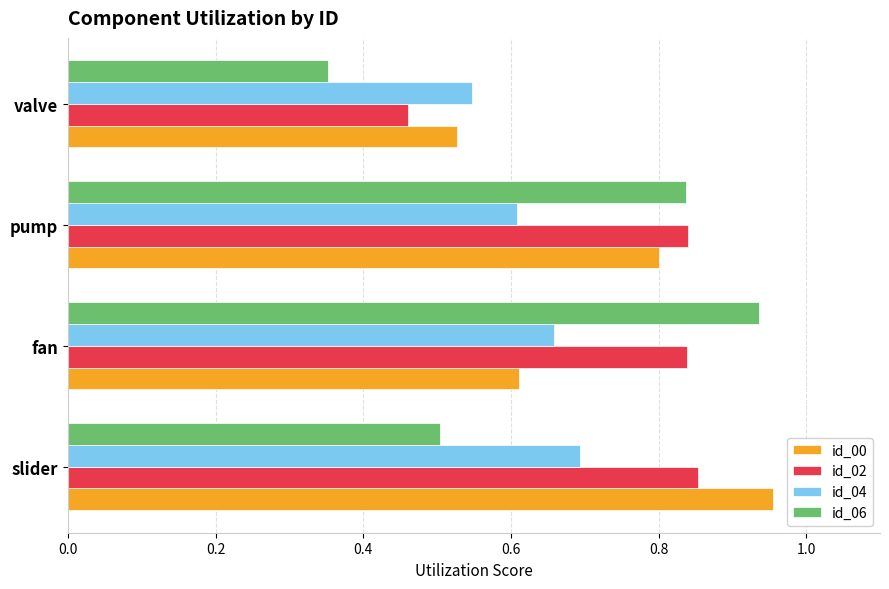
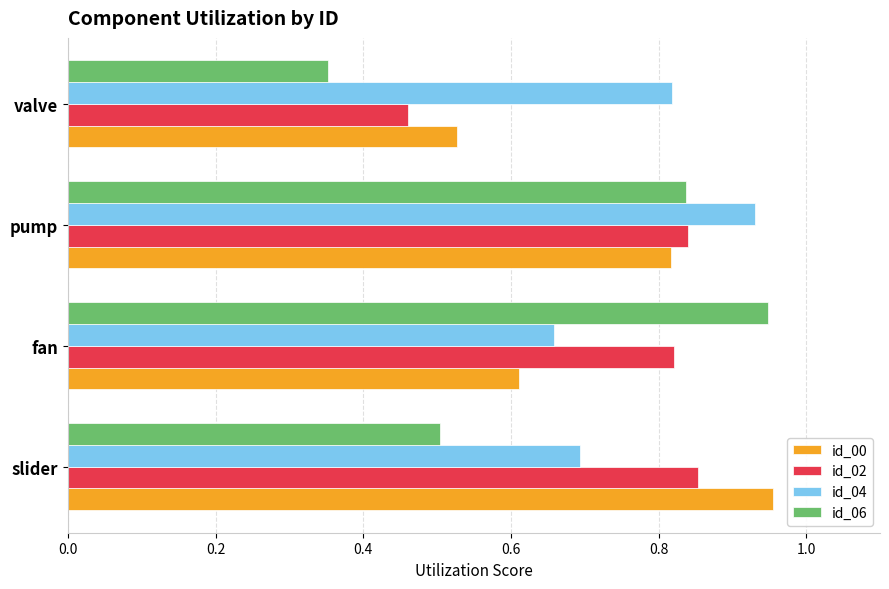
id_04, valve: 0.55 -> 0.82
id_04, pump: 0.61 -> 0.93
id_00, pump: 0.80 -> 0.82
id_06, fan: 0.94 -> 0.95
id_02, fan: 0.84 -> 0.82
